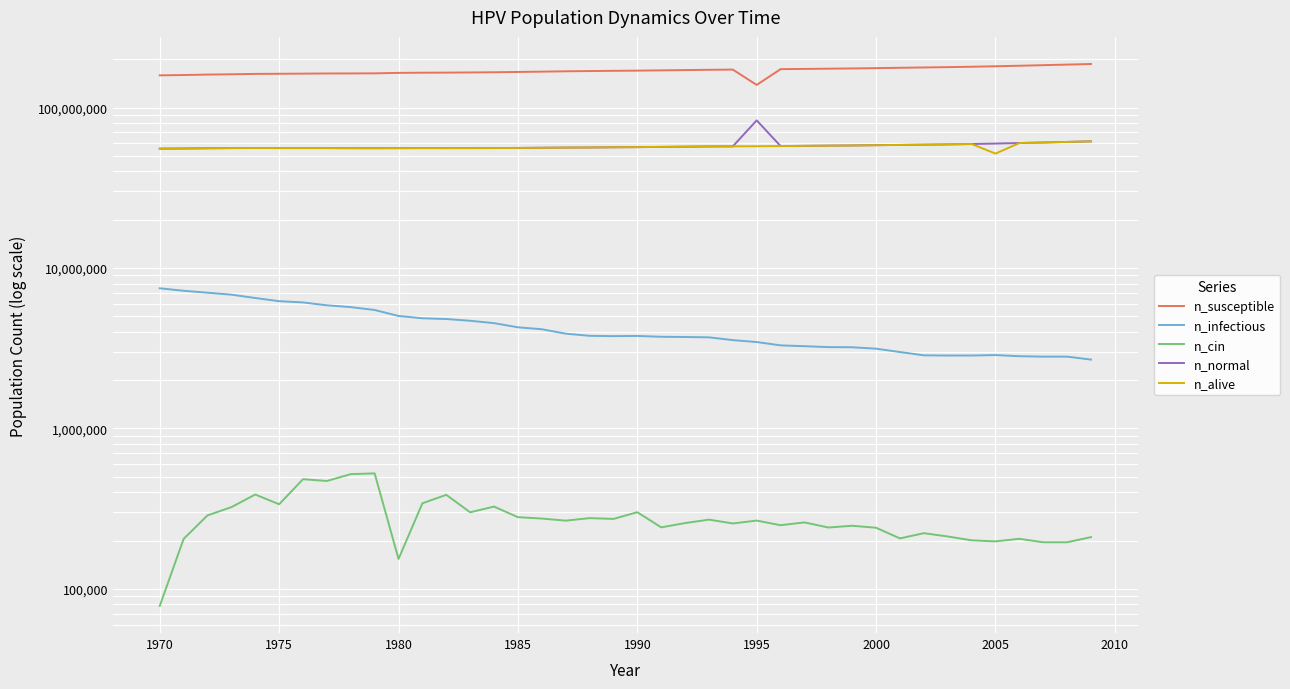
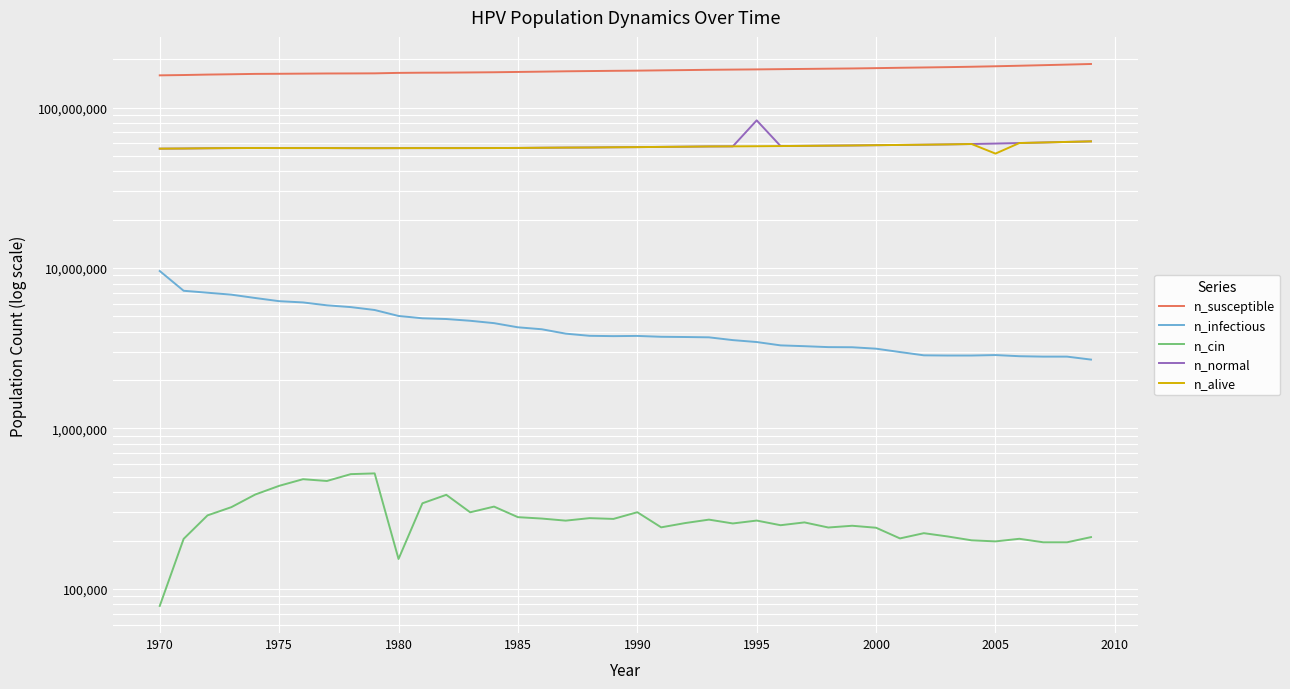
n_infectious, 1970: 7,000,000 -> 10,000,000
n_cin, 1975: 340,000 -> 440,000
n_susceptible, 1995: 140,000,000 -> 170,000,000
